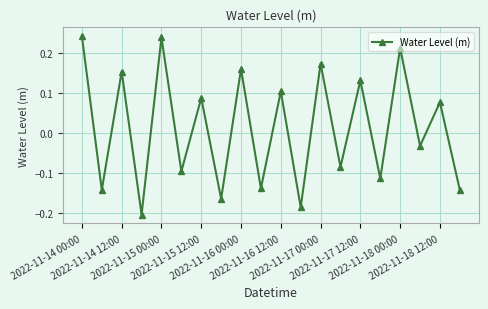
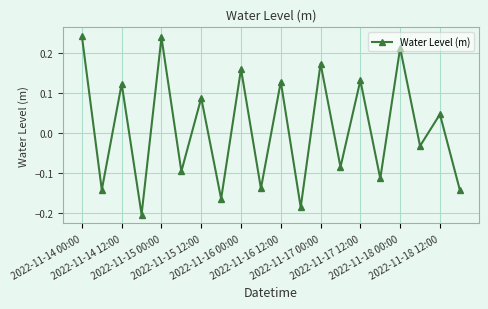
2022-11-14 12:00: 0.15 -> 0.12
2022-11-16 12:00: 0.10 -> 0.13
2022-11-18 12:00: 0.08 -> 0.05
